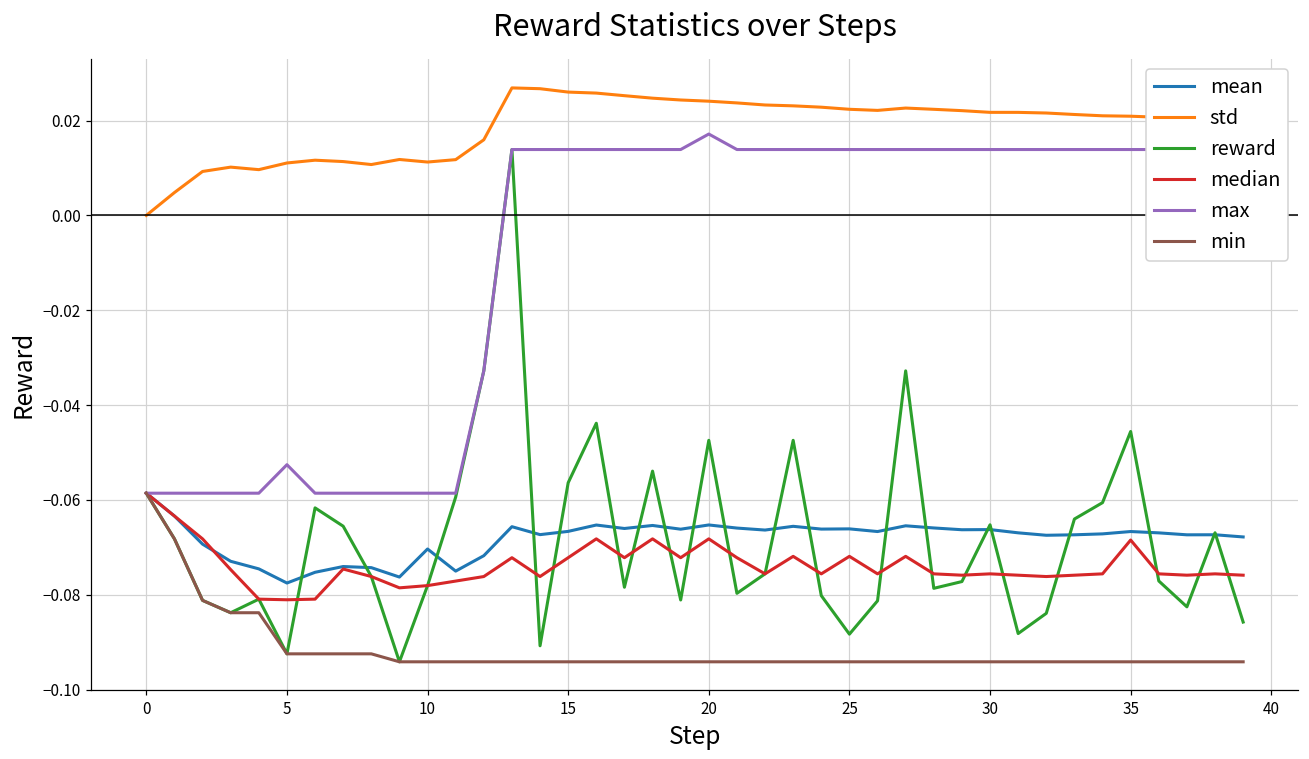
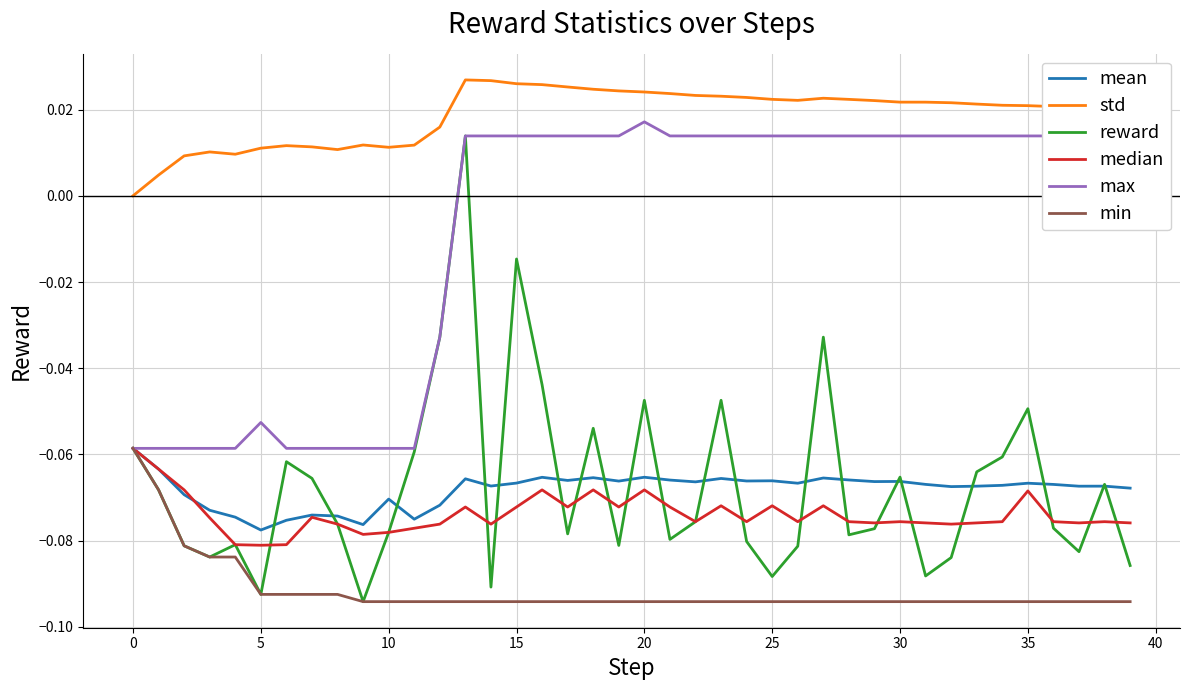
reward, 15: -0.056 -> -0.015
reward, 35: -0.046 -> -0.049
